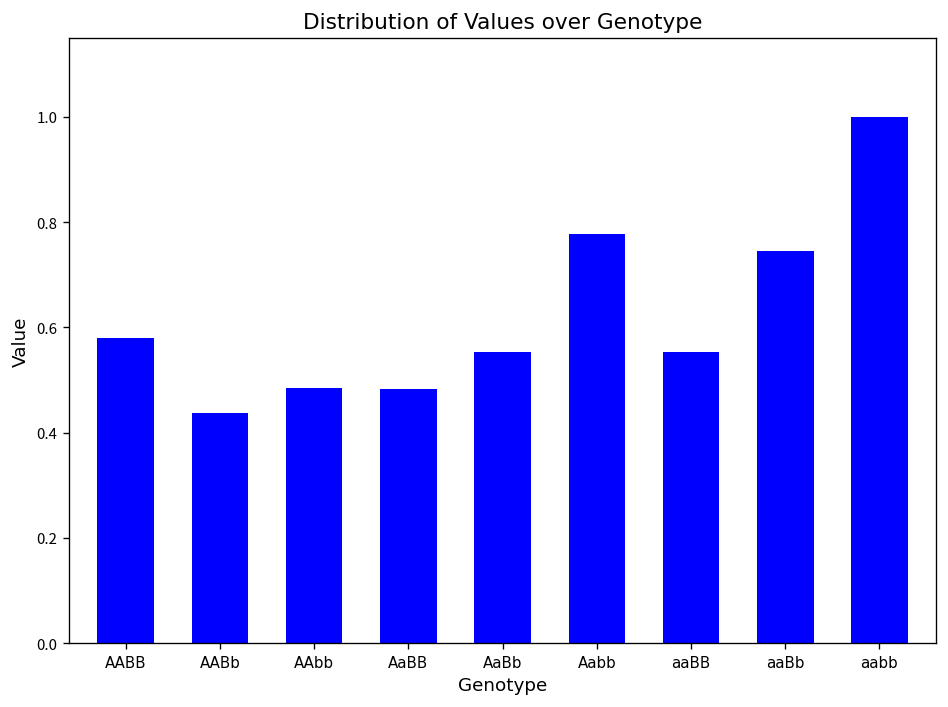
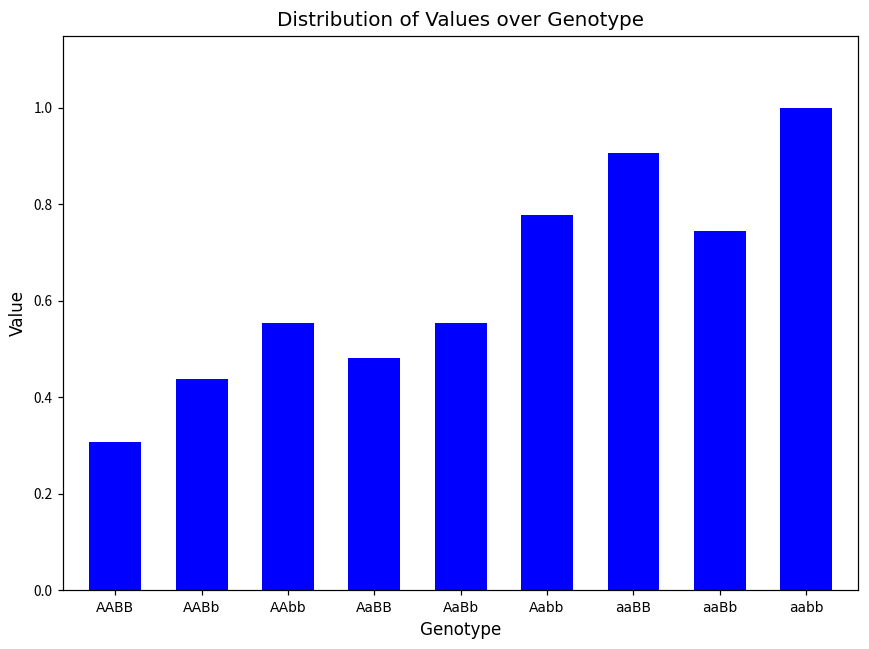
AABB: 0.58 -> 0.31
AAbb: 0.48 -> 0.55
aaBB: 0.55 -> 0.91
